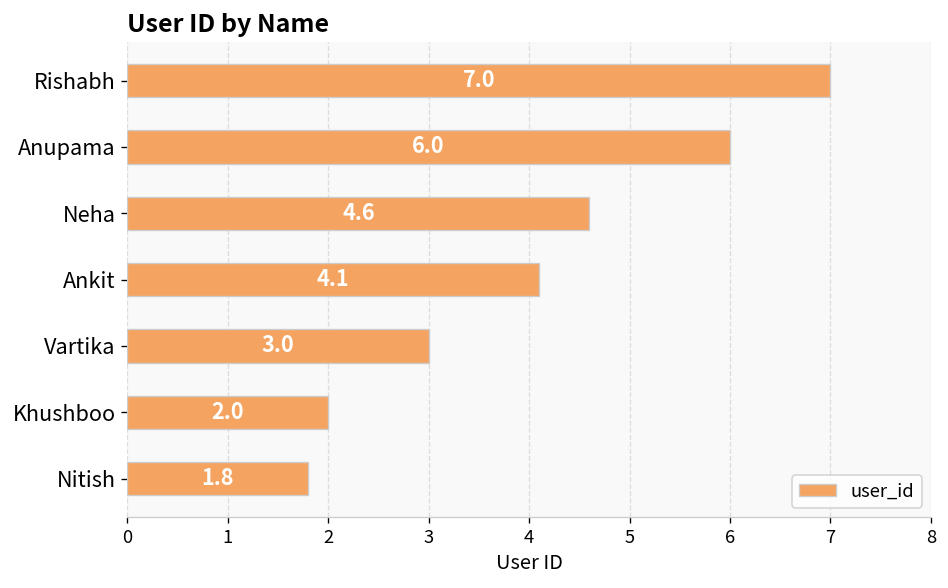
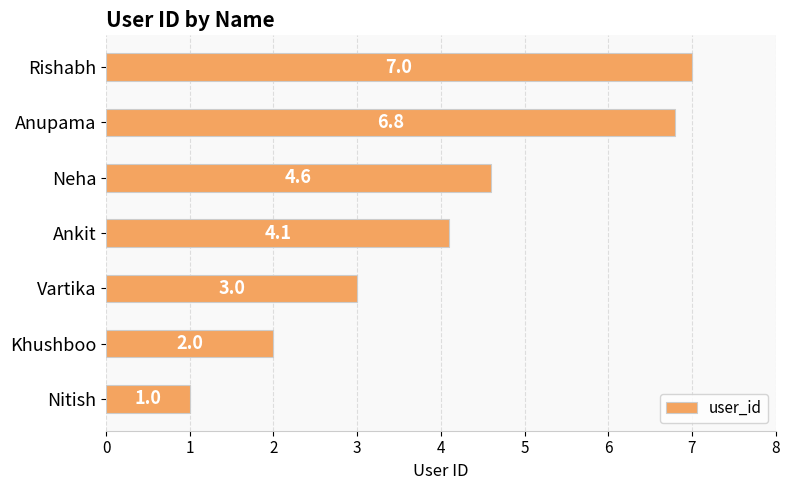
Anupama: 6.0 -> 6.8
Nitish: 1.8 -> 1.0
